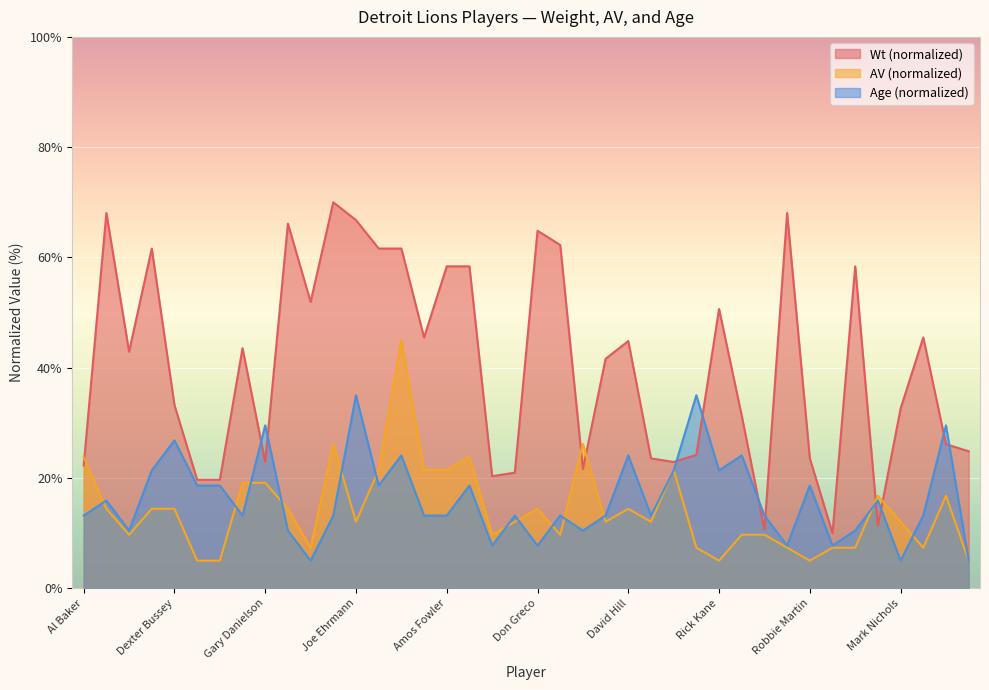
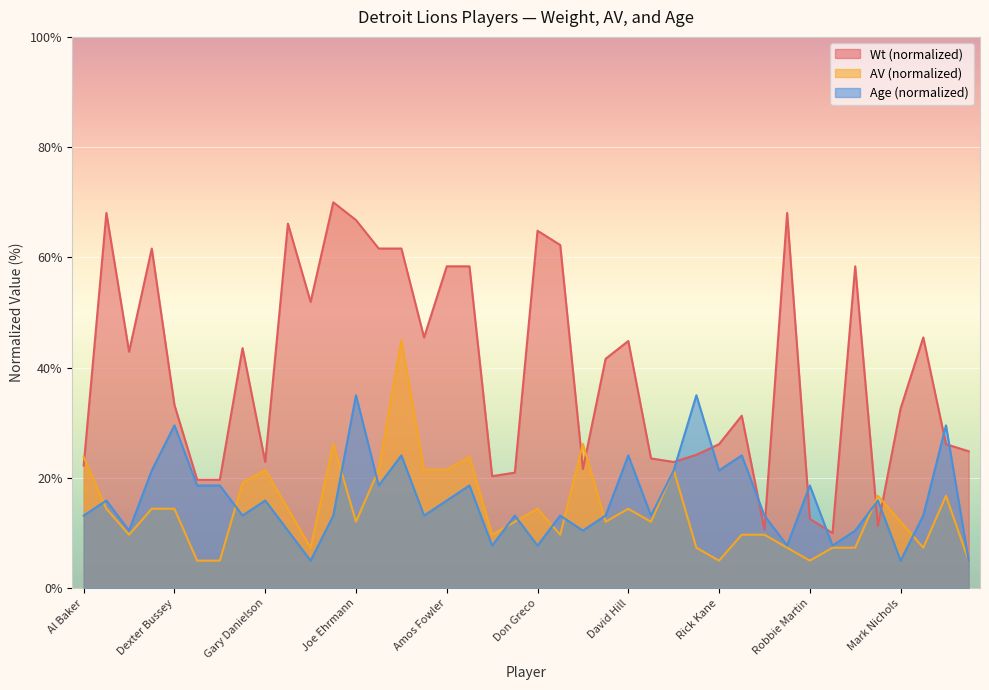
Age (normalized), Dexter Bussey: 27% -> 30%
AV (normalized), Gary Danielson: 19% -> 21%
Age (normalized), Gary Danielson: 30% -> 16%
Age (normalized), Amos Fowler: 13% -> 16%
Wt (normalized), Rick Kane: 51% -> 26%
Wt (normalized), Robbie Martin: 24% -> 13%
